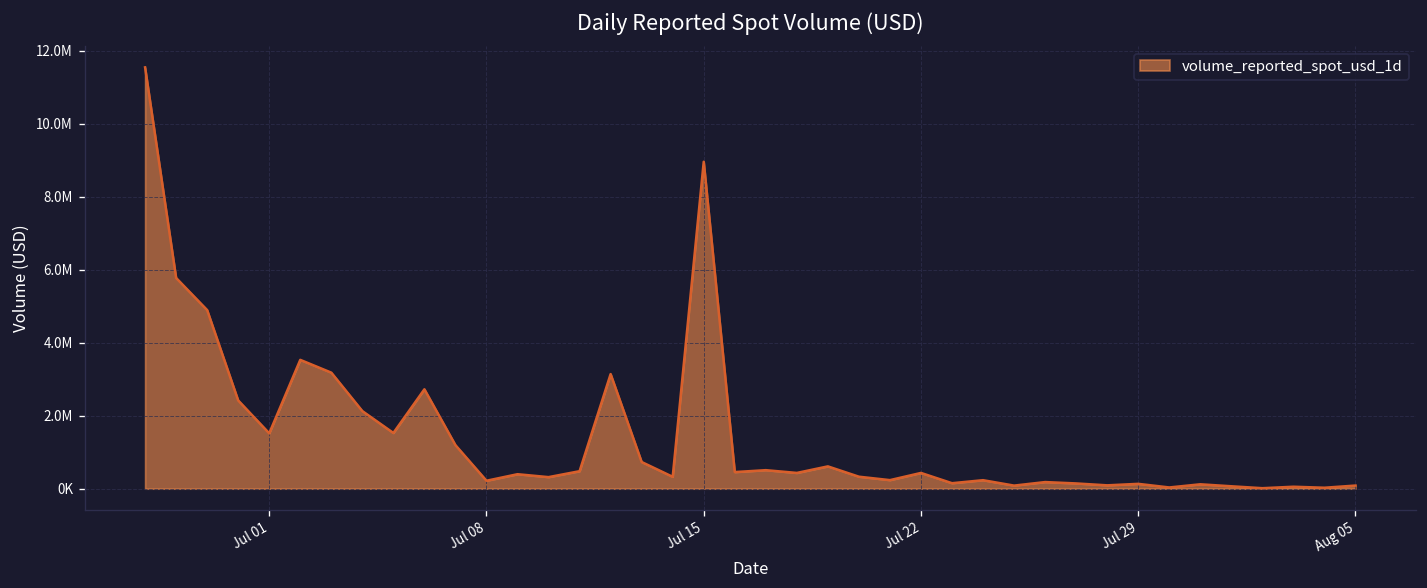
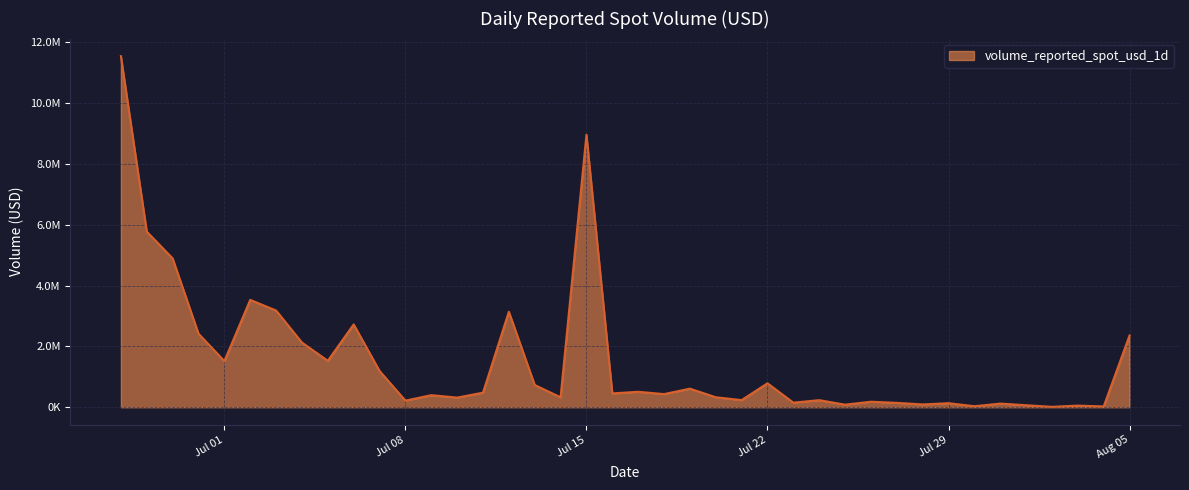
Jul 22: 400000 -> 800000
Aug 05: 100000 -> 2400000
